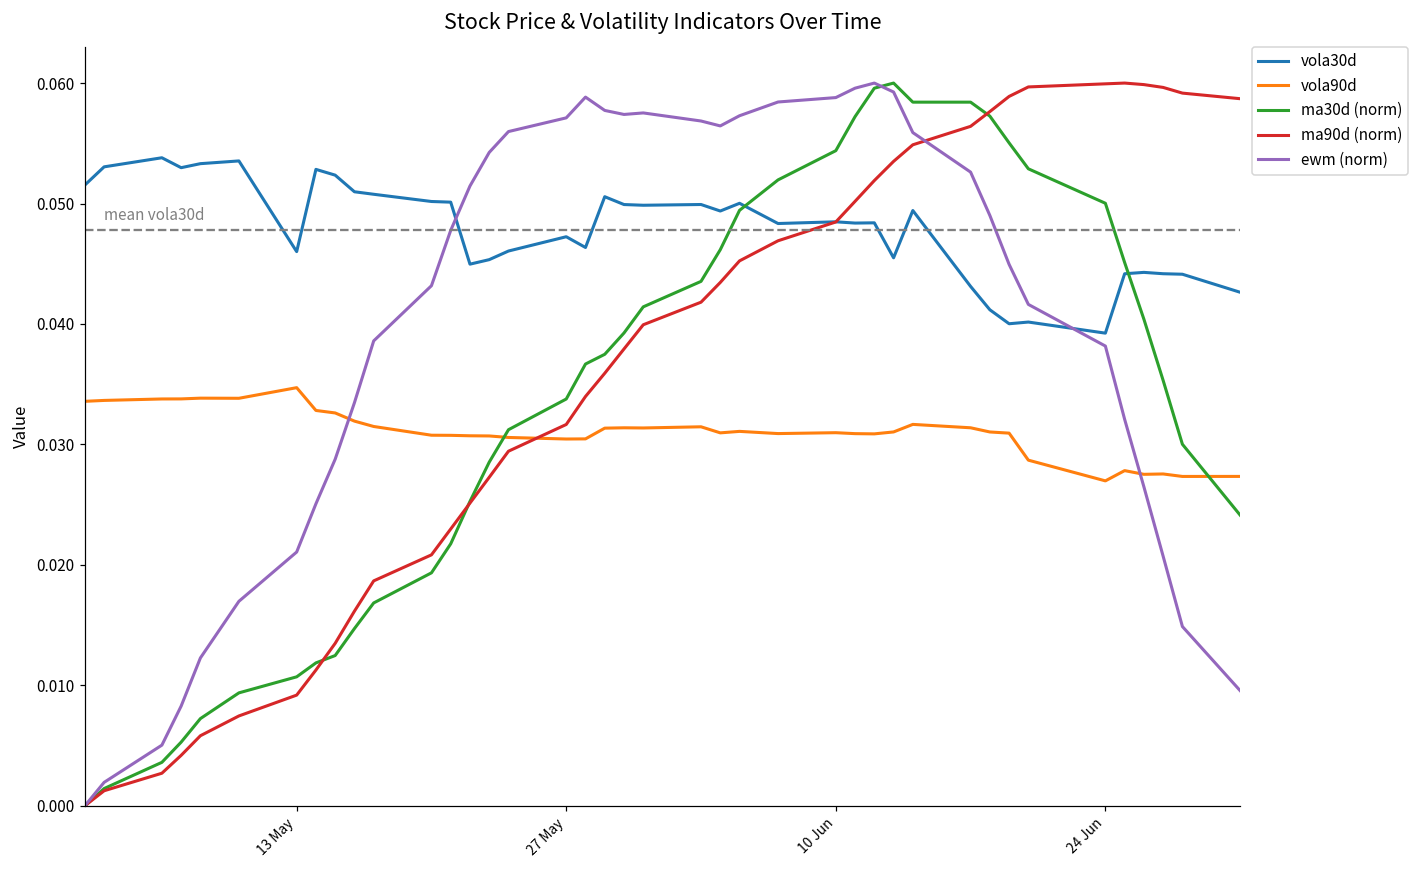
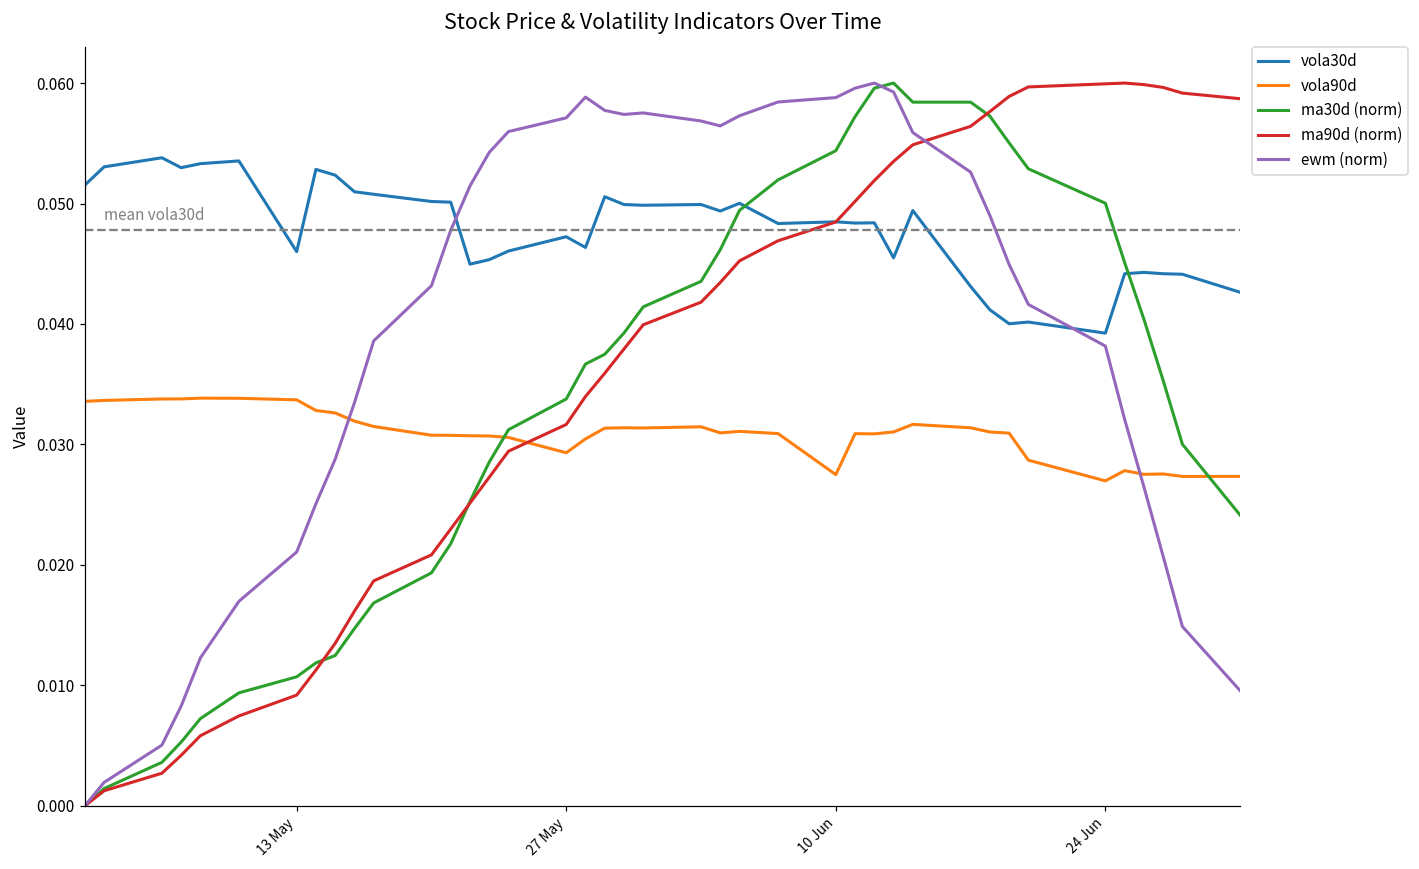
vola90d, 13 May: 0.0347 -> 0.0337
vola90d, 27 May: 0.0304 -> 0.0293
vola90d, 10 Jun: 0.0310 -> 0.0275
